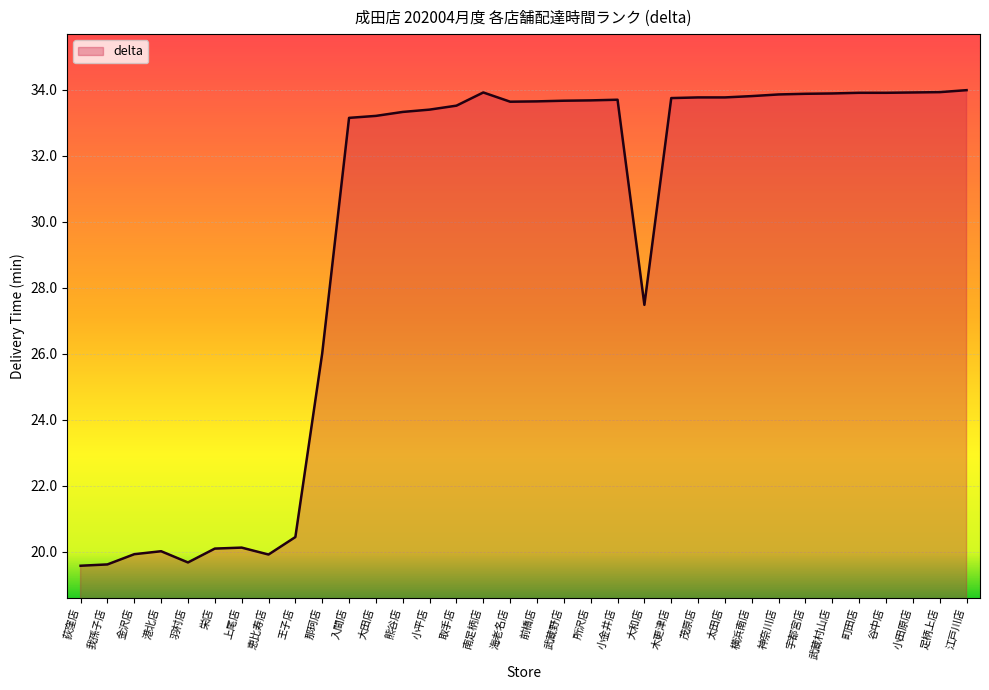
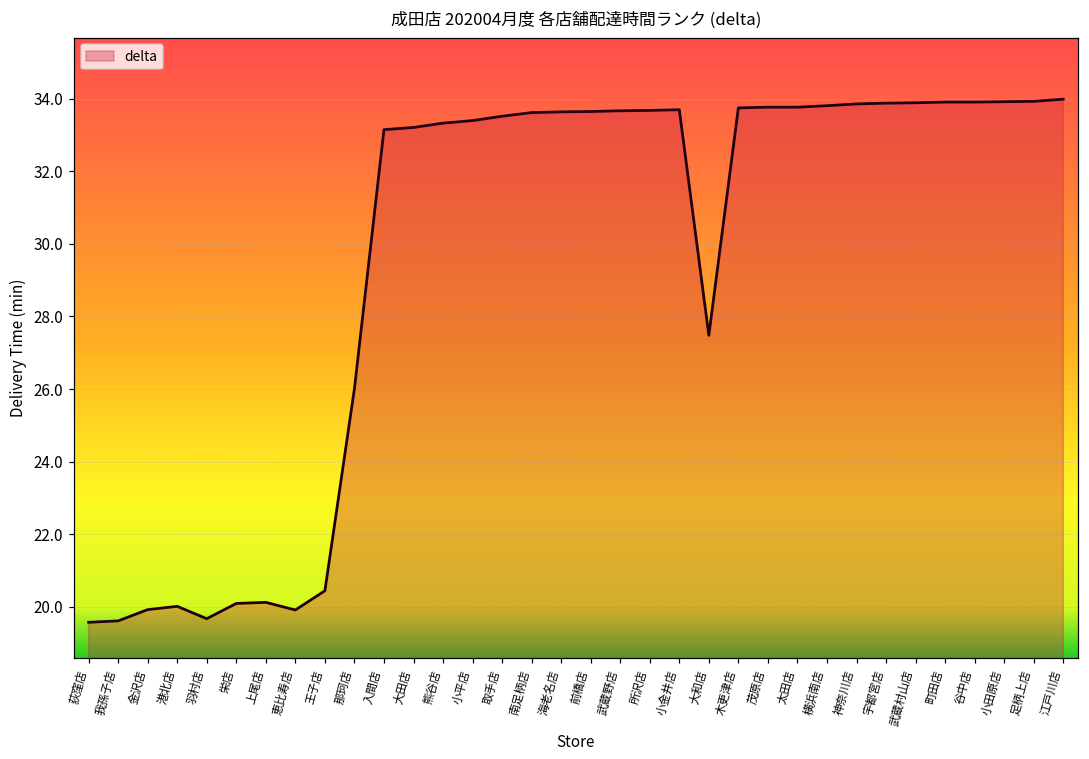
南足柄店: 33.9 -> 33.6
